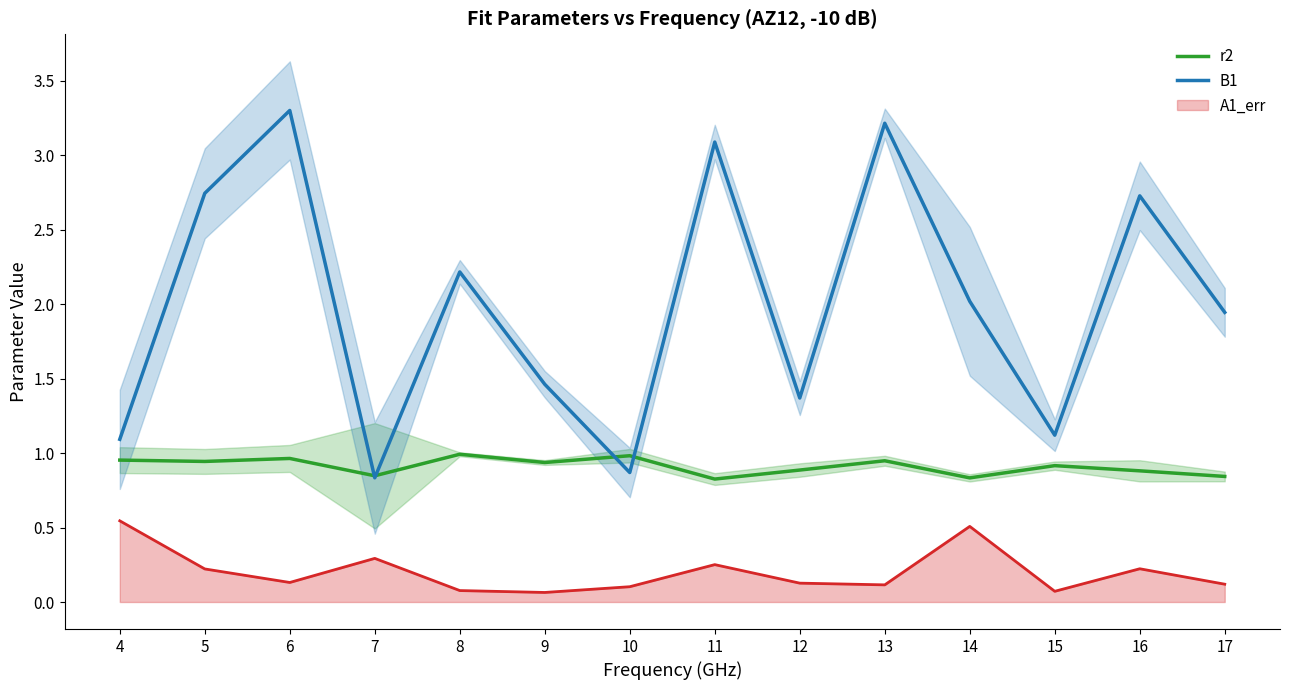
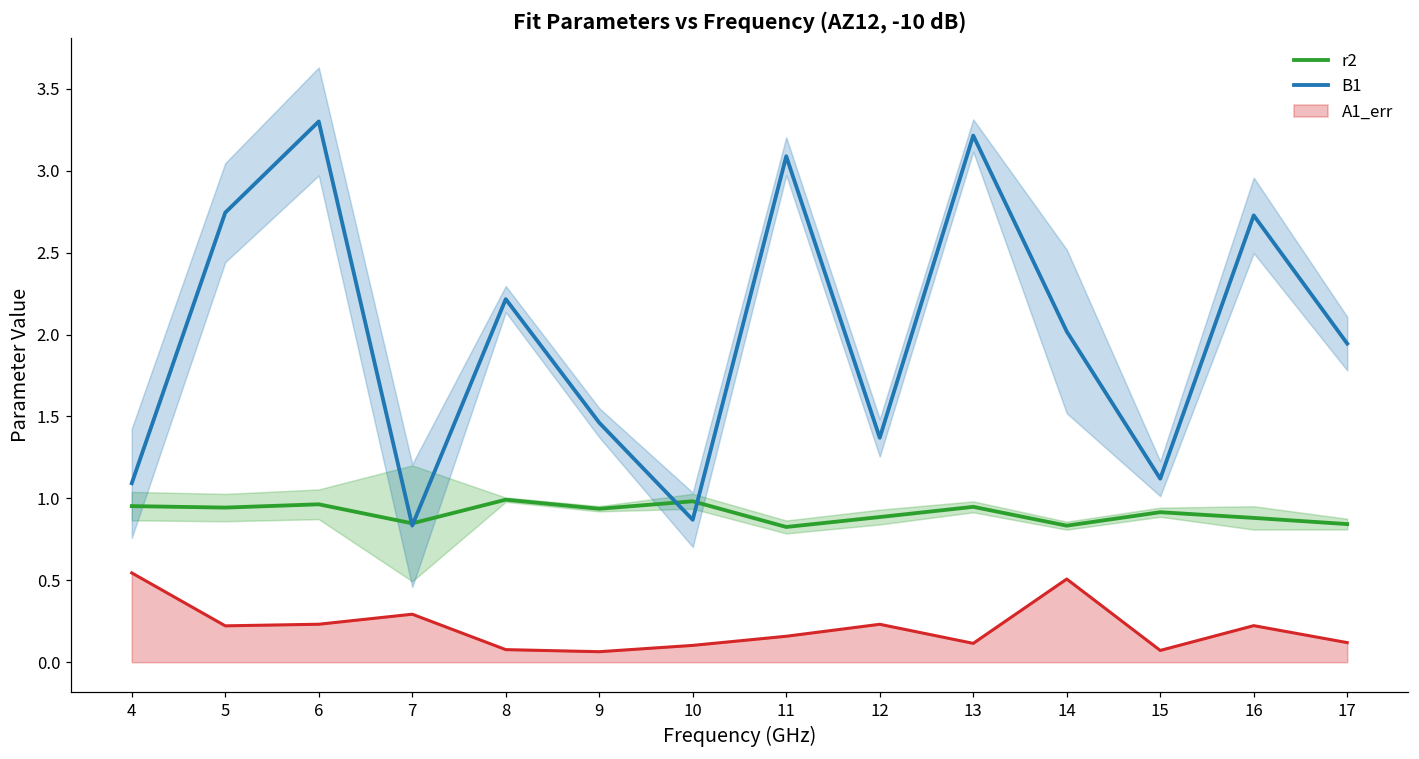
A1_err, 6: 0.13 -> 0.23
A1_err, 11: 0.25 -> 0.16
A1_err, 12: 0.13 -> 0.23
